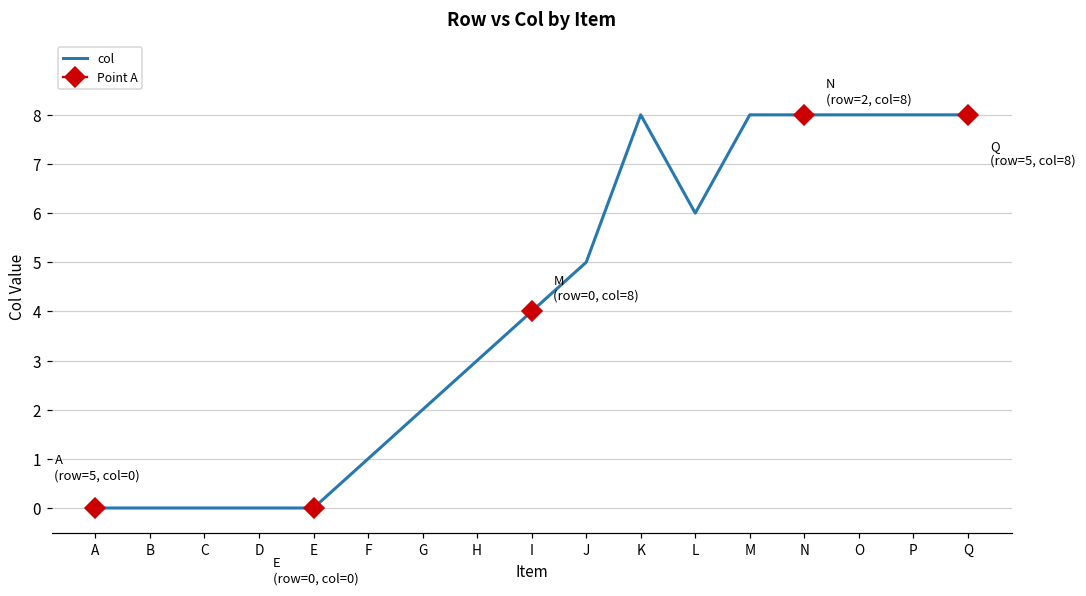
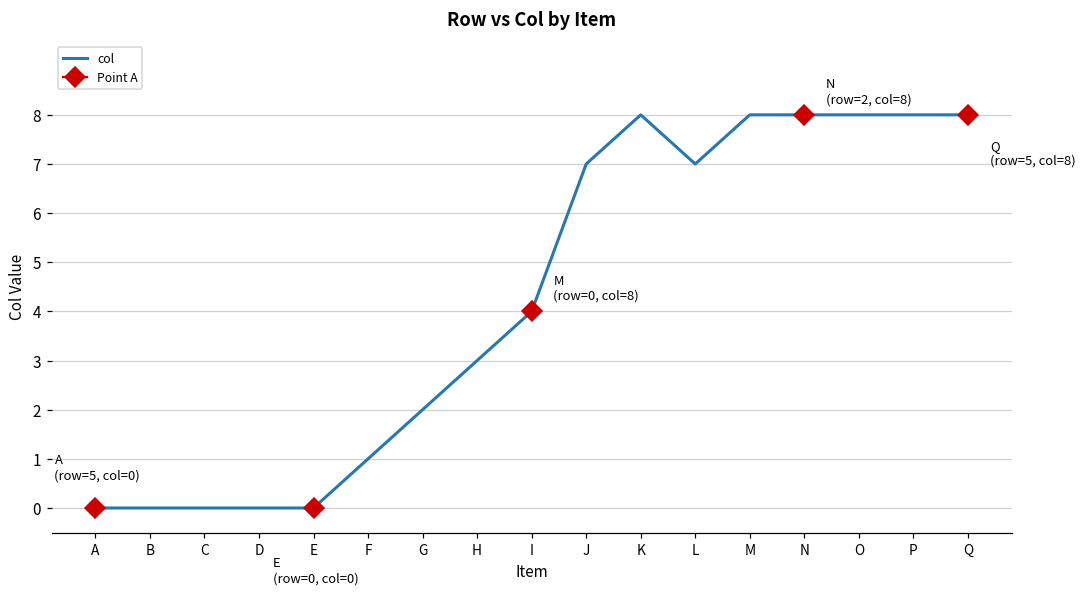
col, J: 5 -> 7
col, L: 6 -> 7
